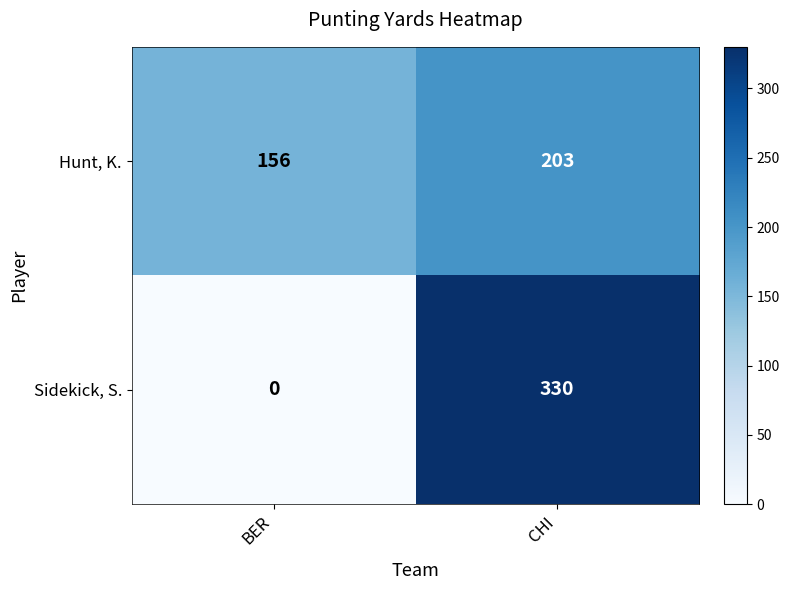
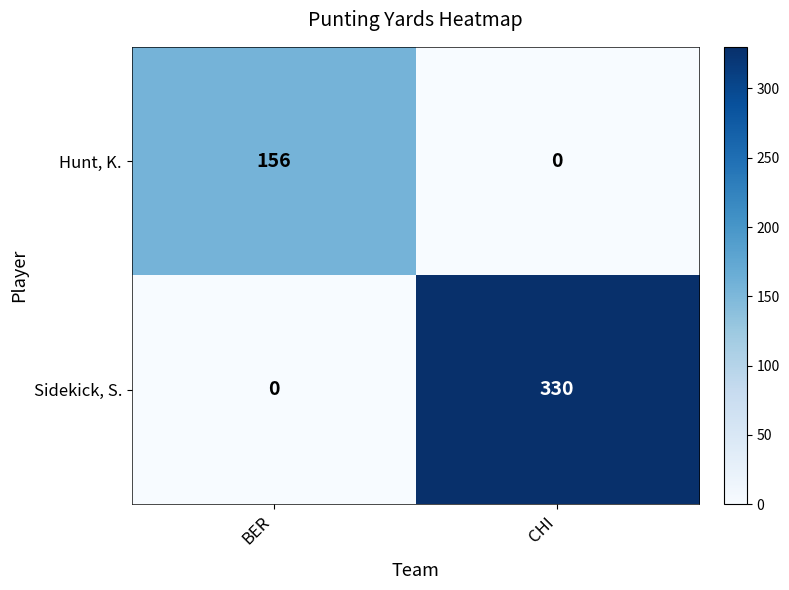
Hunt, K., CHI: 203 -> 0
